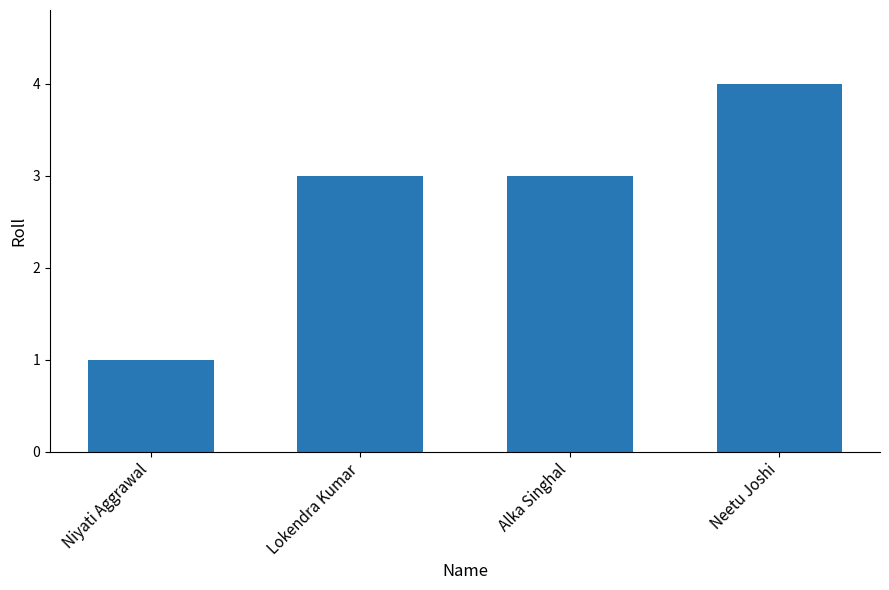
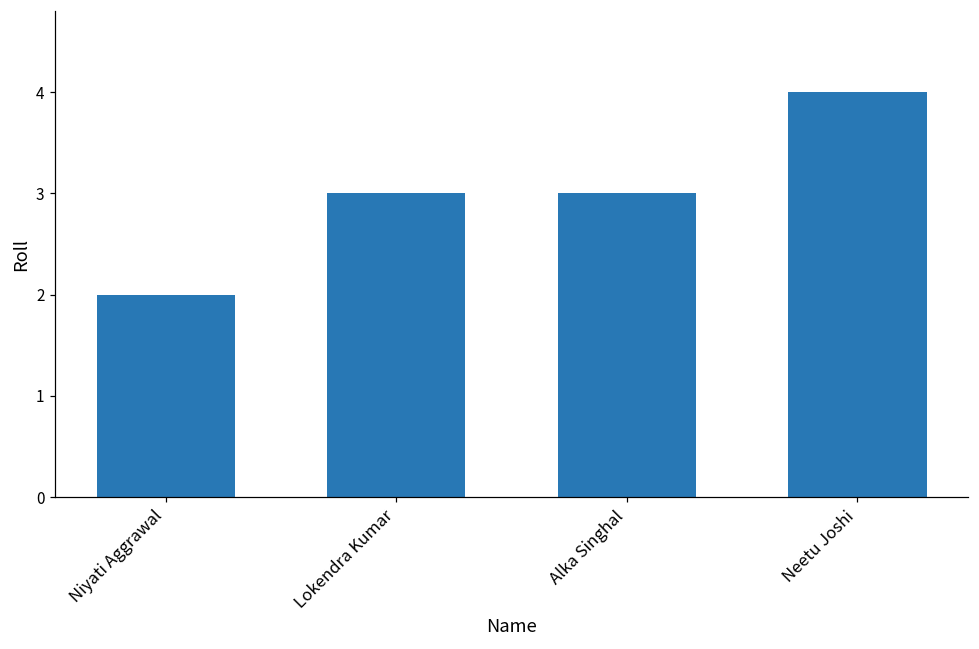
Niyati Aggrawal: 1 -> 2
